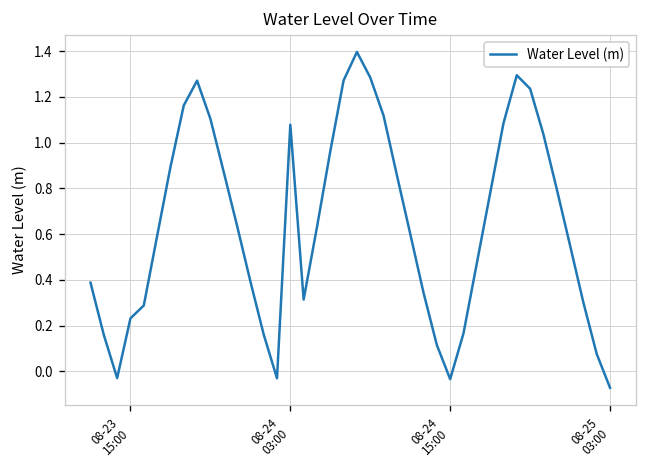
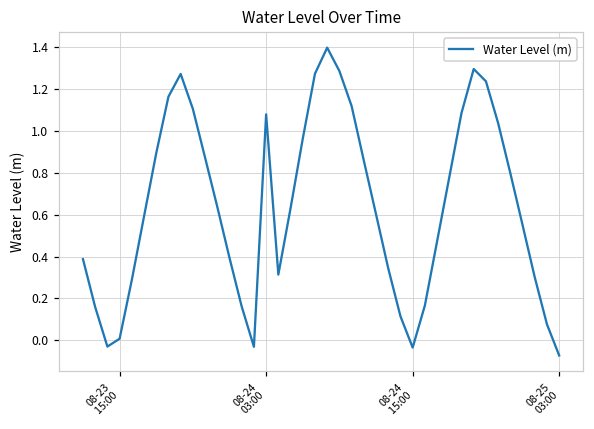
08-23 15:00: 0.23 -> 0.01
